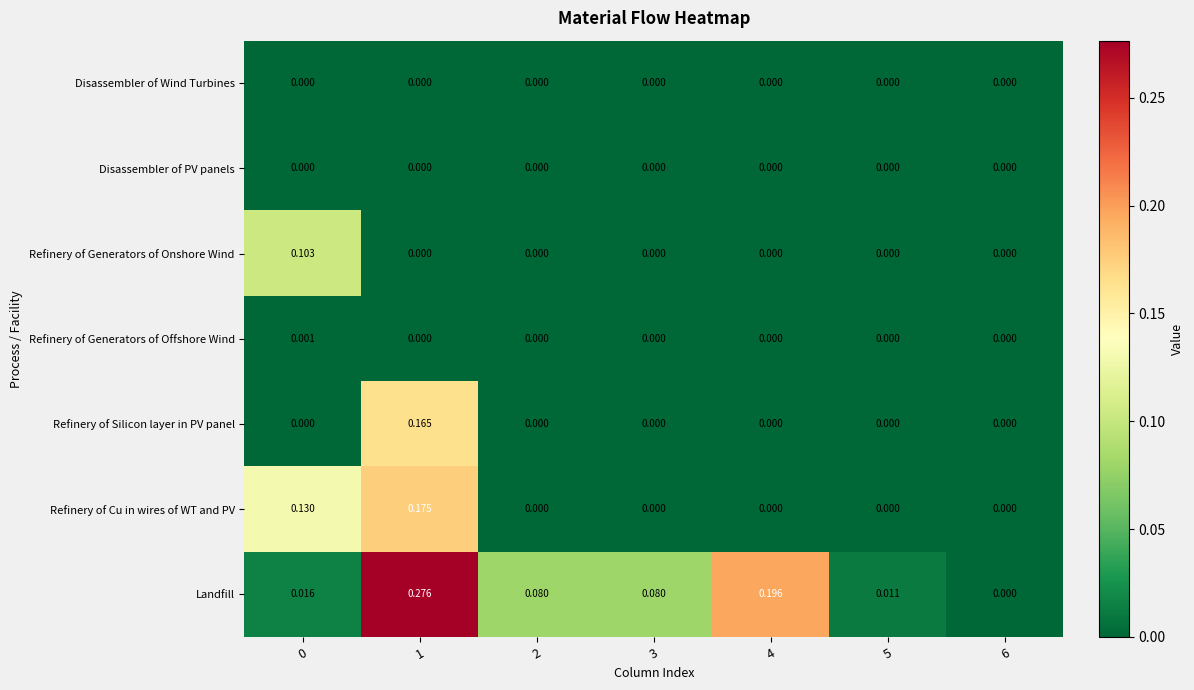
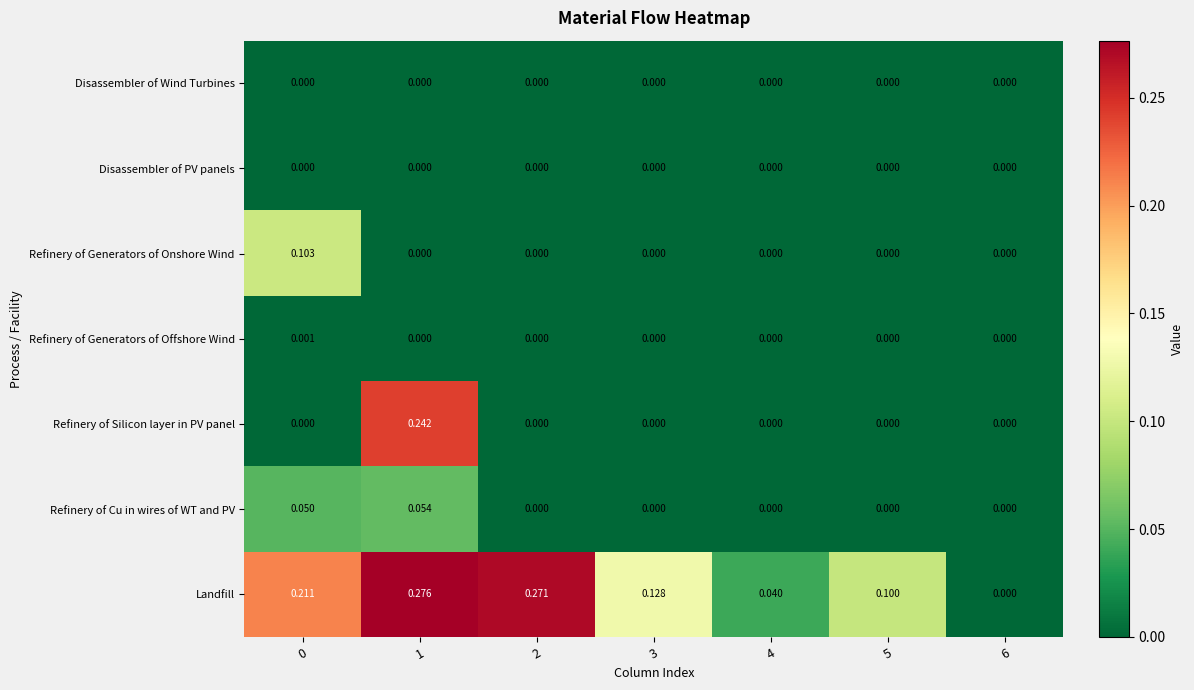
Refinery of Silicon layer in PV panel, 1: 0.165 -> 0.242
Refinery of Cu in wires of WT and PV, 0: 0.130 -> 0.050
Refinery of Cu in wires of WT and PV, 1: 0.175 -> 0.054
Landfill, 0: 0.016 -> 0.211
Landfill, 2: 0.080 -> 0.271
Landfill, 3: 0.080 -> 0.128
Landfill, 4: 0.196 -> 0.040
Landfill, 5: 0.011 -> 0.100
